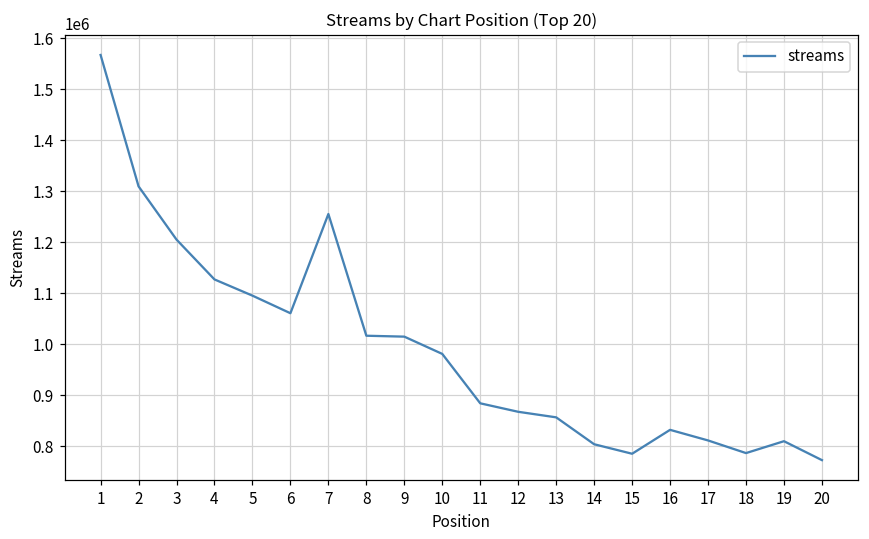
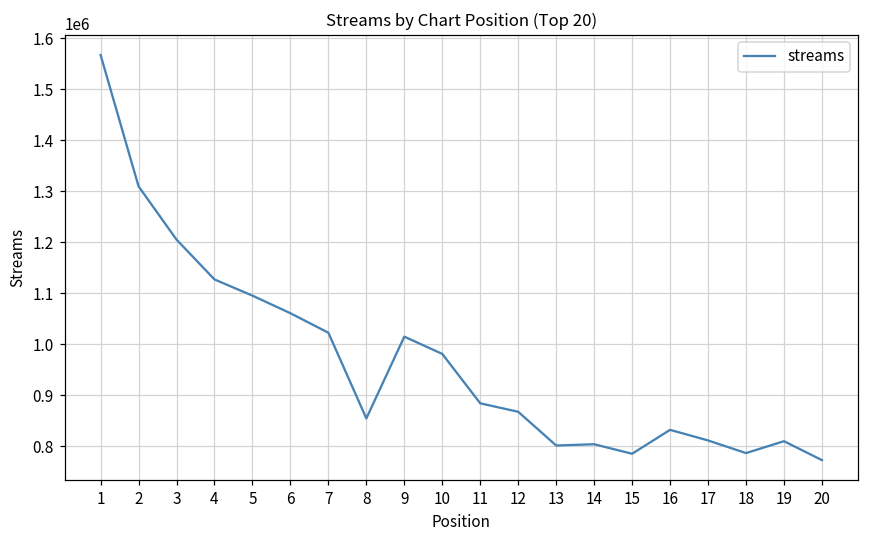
7: 1260000 -> 1020000
8: 1020000 -> 850000
13: 860000 -> 800000
